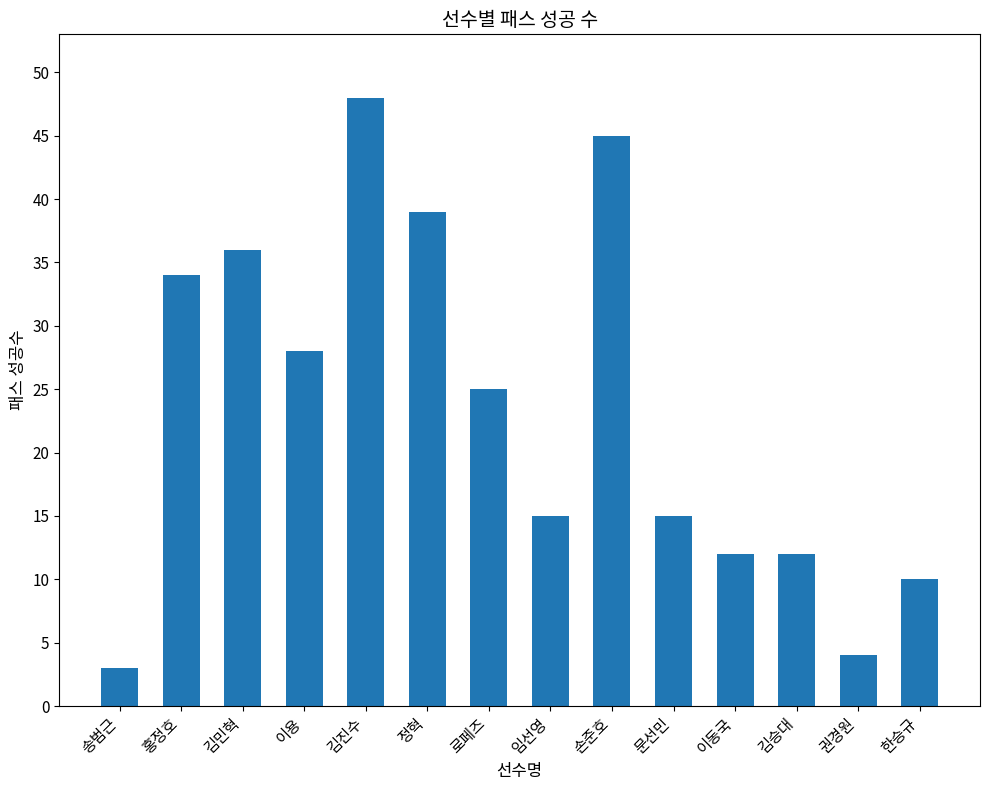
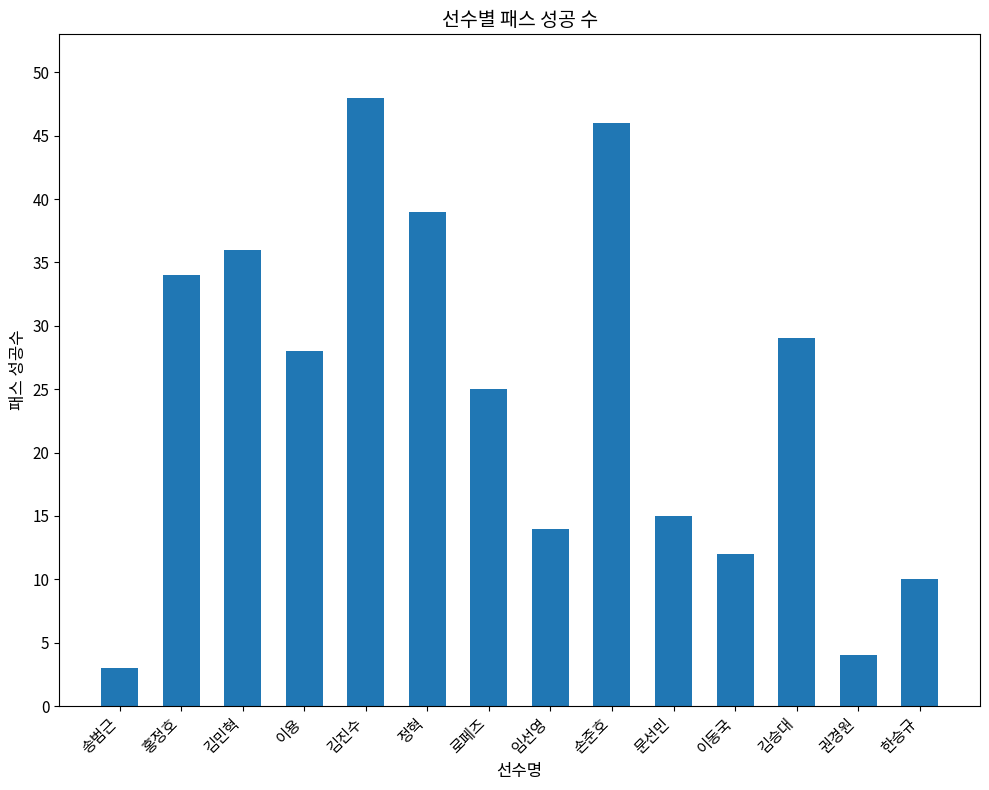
임선영: 15 -> 14
손준호: 45 -> 46
김승대: 12 -> 29
